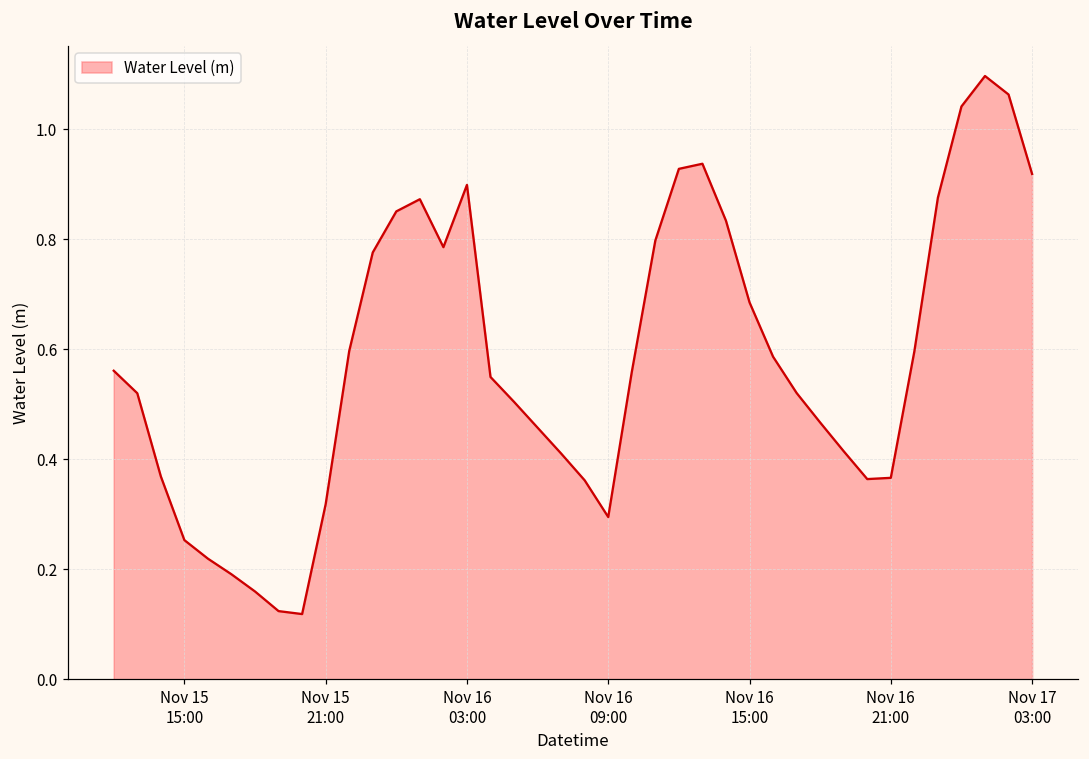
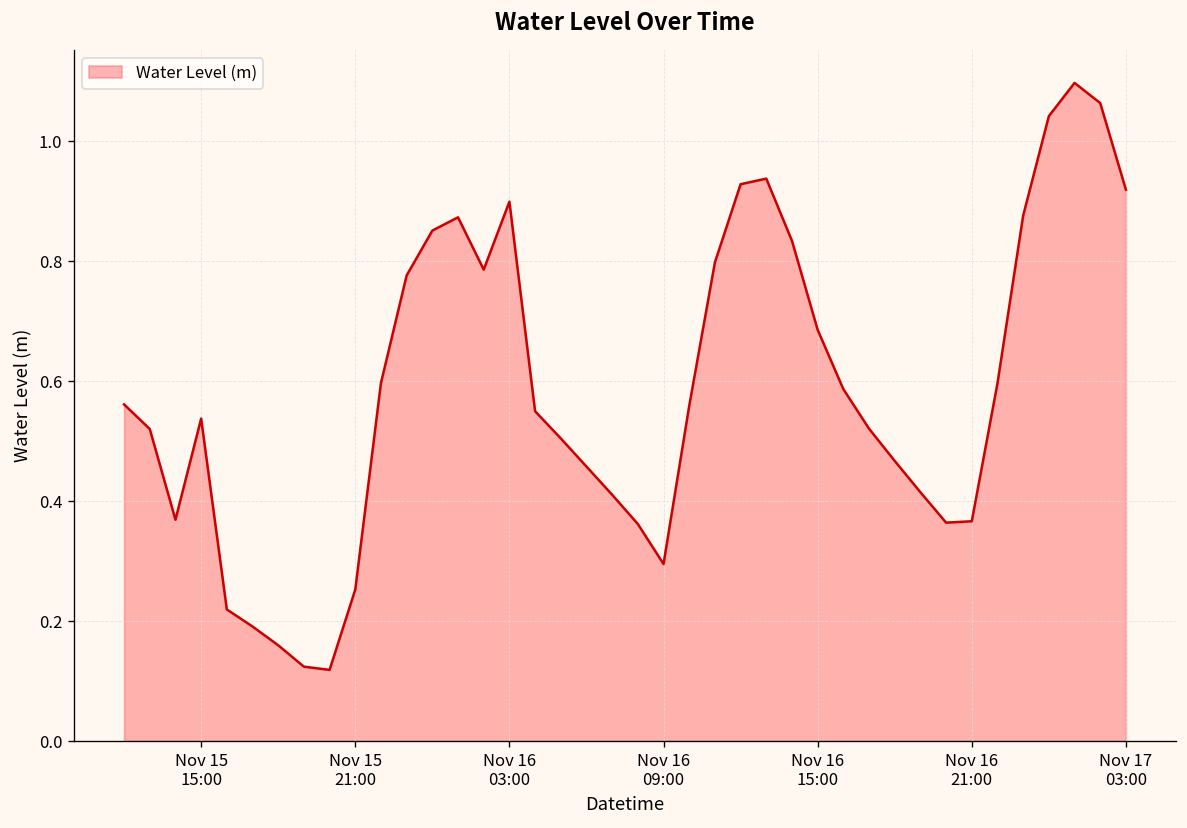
Nov 15 15:00: 0.25 -> 0.54
Nov 15 21:00: 0.32 -> 0.25
